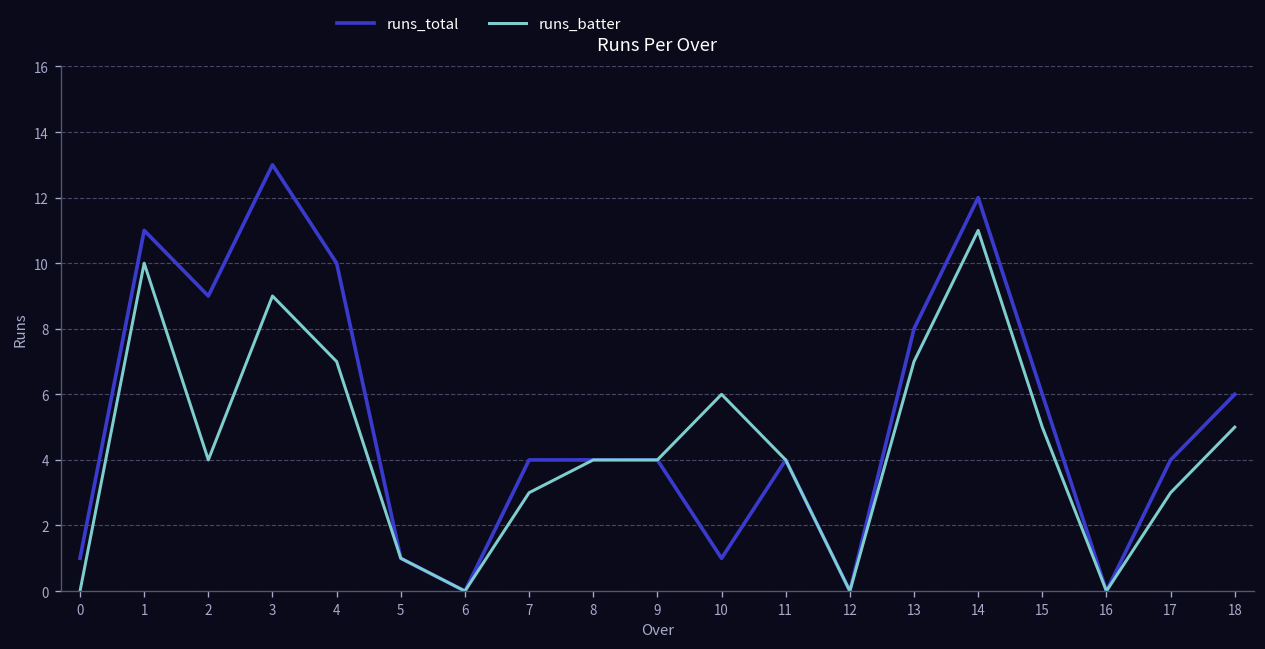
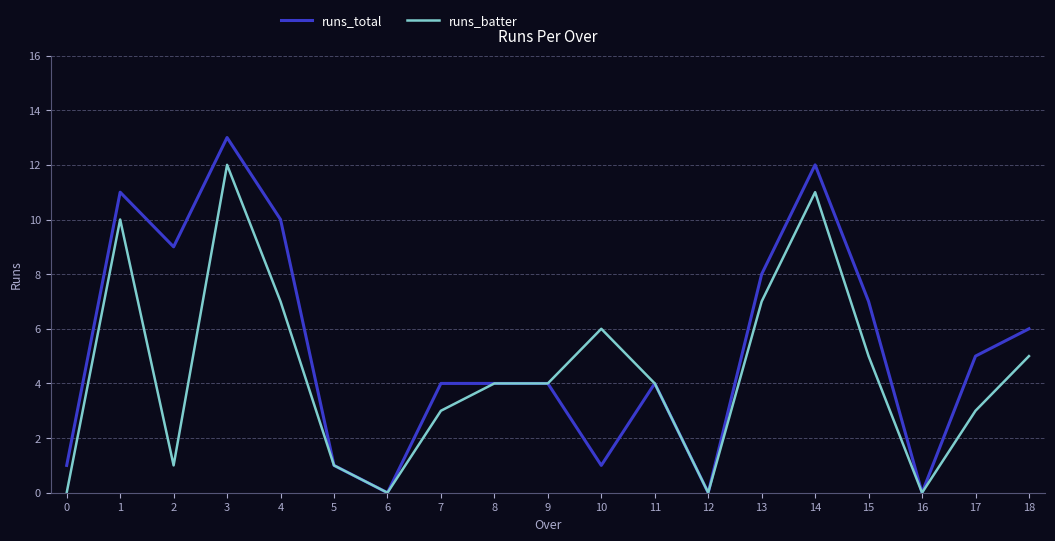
runs_batter, 2: 4 -> 1
runs_batter, 3: 9 -> 12
runs_total, 15: 6 -> 7
runs_total, 17: 4 -> 5
